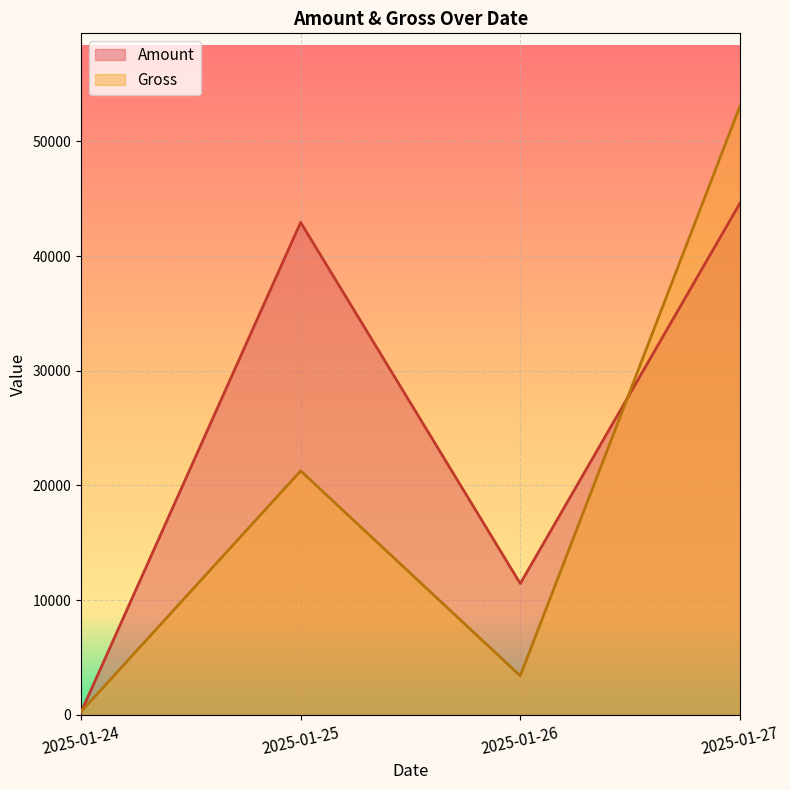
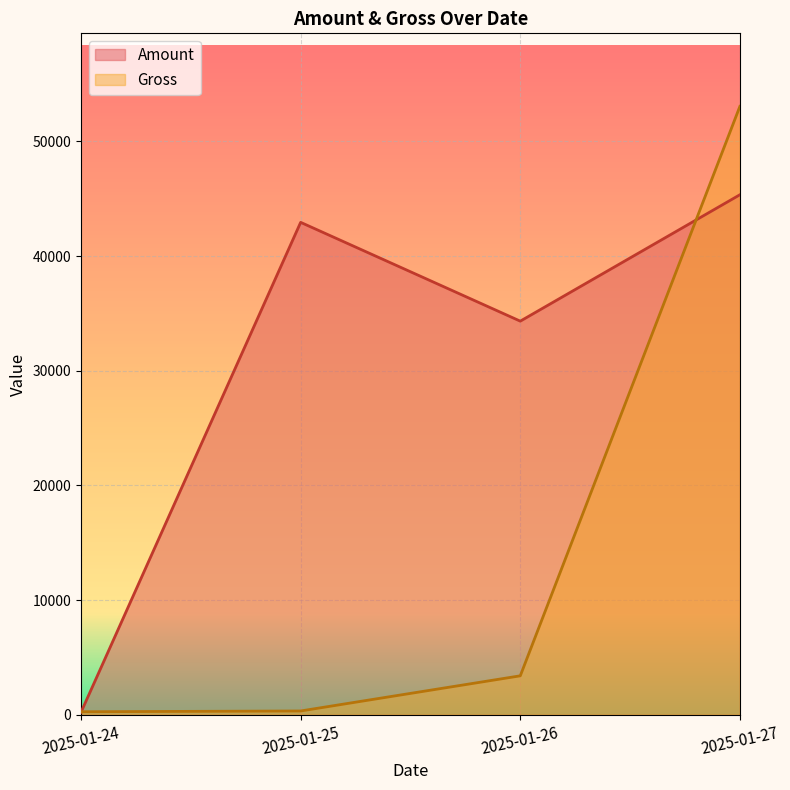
Gross, 2025-01-25: 21300 -> 300
Amount, 2025-01-26: 11400 -> 34300
Amount, 2025-01-27: 44600 -> 45300
